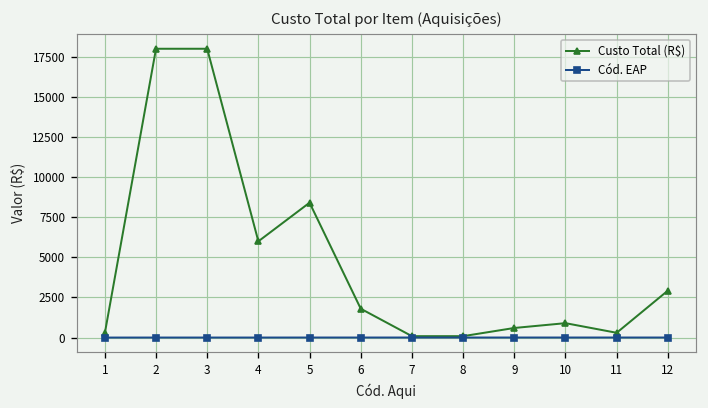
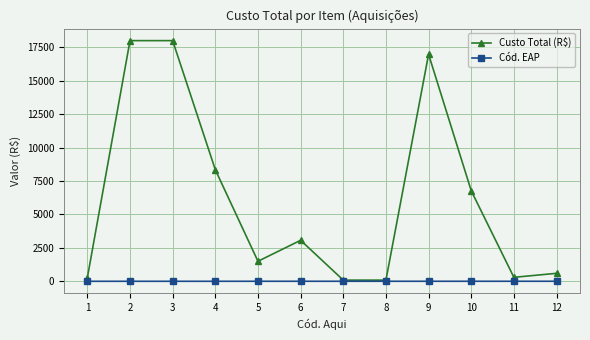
Custo Total (R$), 4: 6000 -> 8300
Custo Total (R$), 5: 8400 -> 1500
Custo Total (R$), 6: 1800 -> 3100
Custo Total (R$), 9: 600 -> 17000
Custo Total (R$), 10: 900 -> 6800
Custo Total (R$), 12: 2900 -> 600
